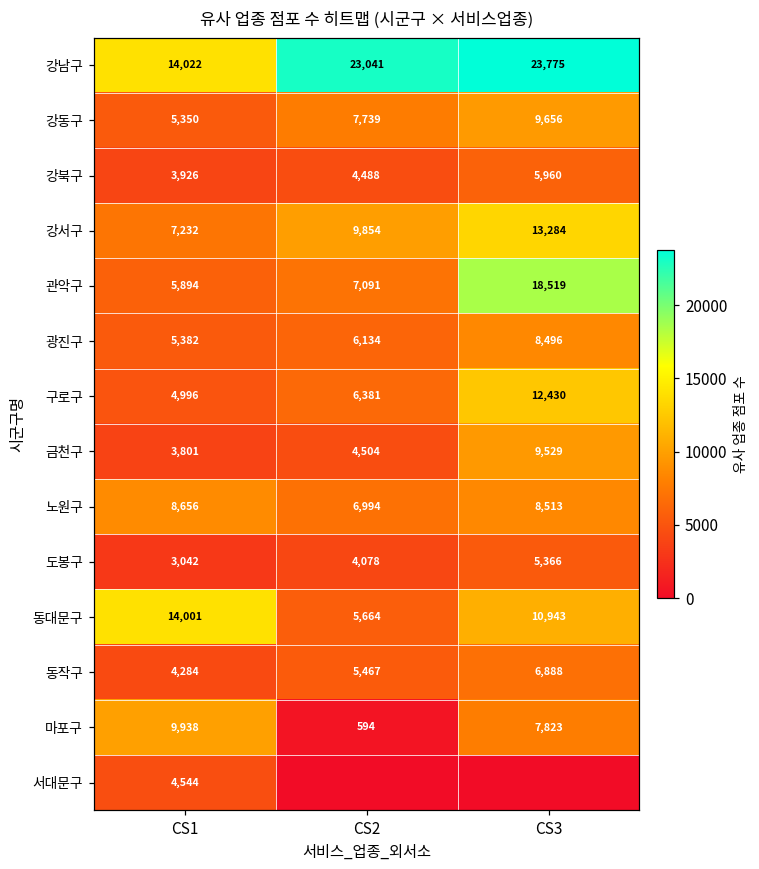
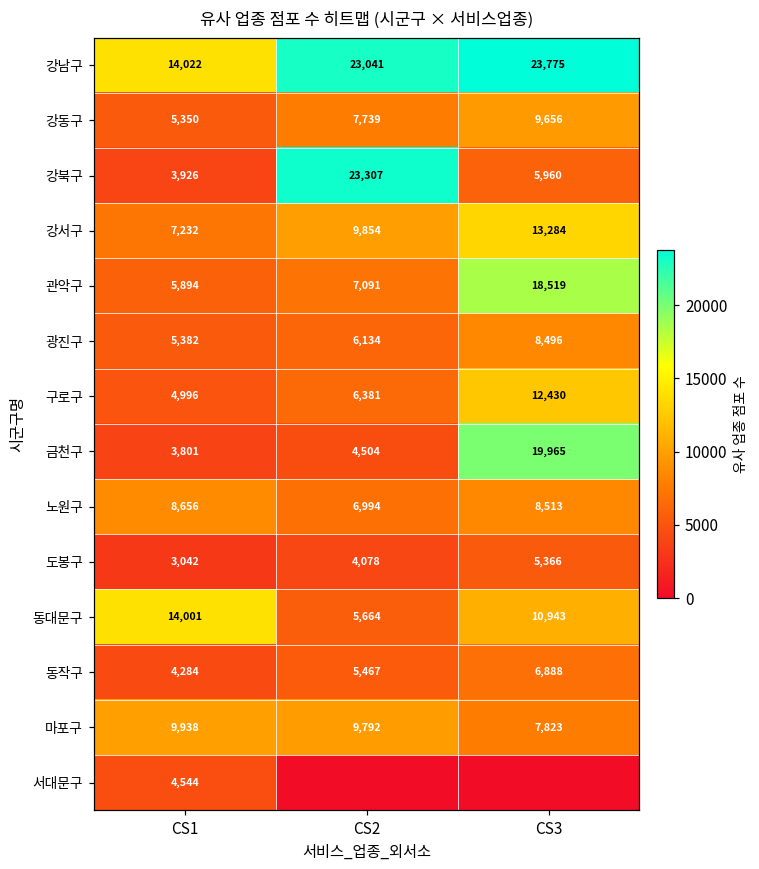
강북구, CS2: 4,488 -> 23,307
금천구, CS3: 9,529 -> 19,965
마포구, CS2: 594 -> 9,792
